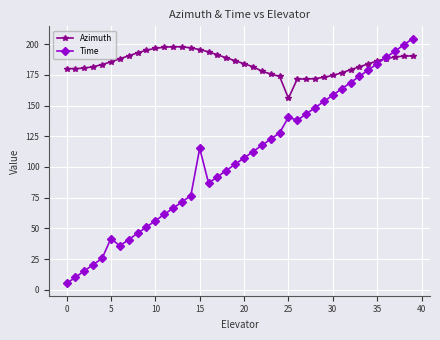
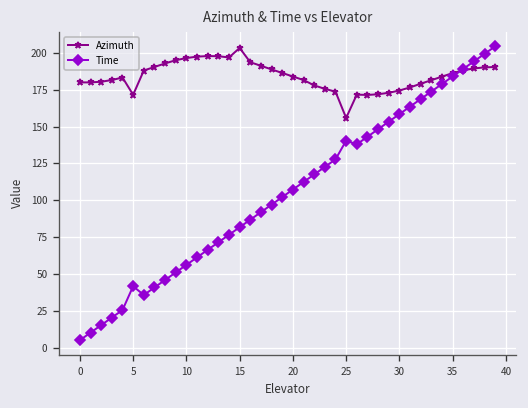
Azimuth, 5: 186 -> 172
Azimuth, 15: 196 -> 203
Time, 15: 115 -> 82
